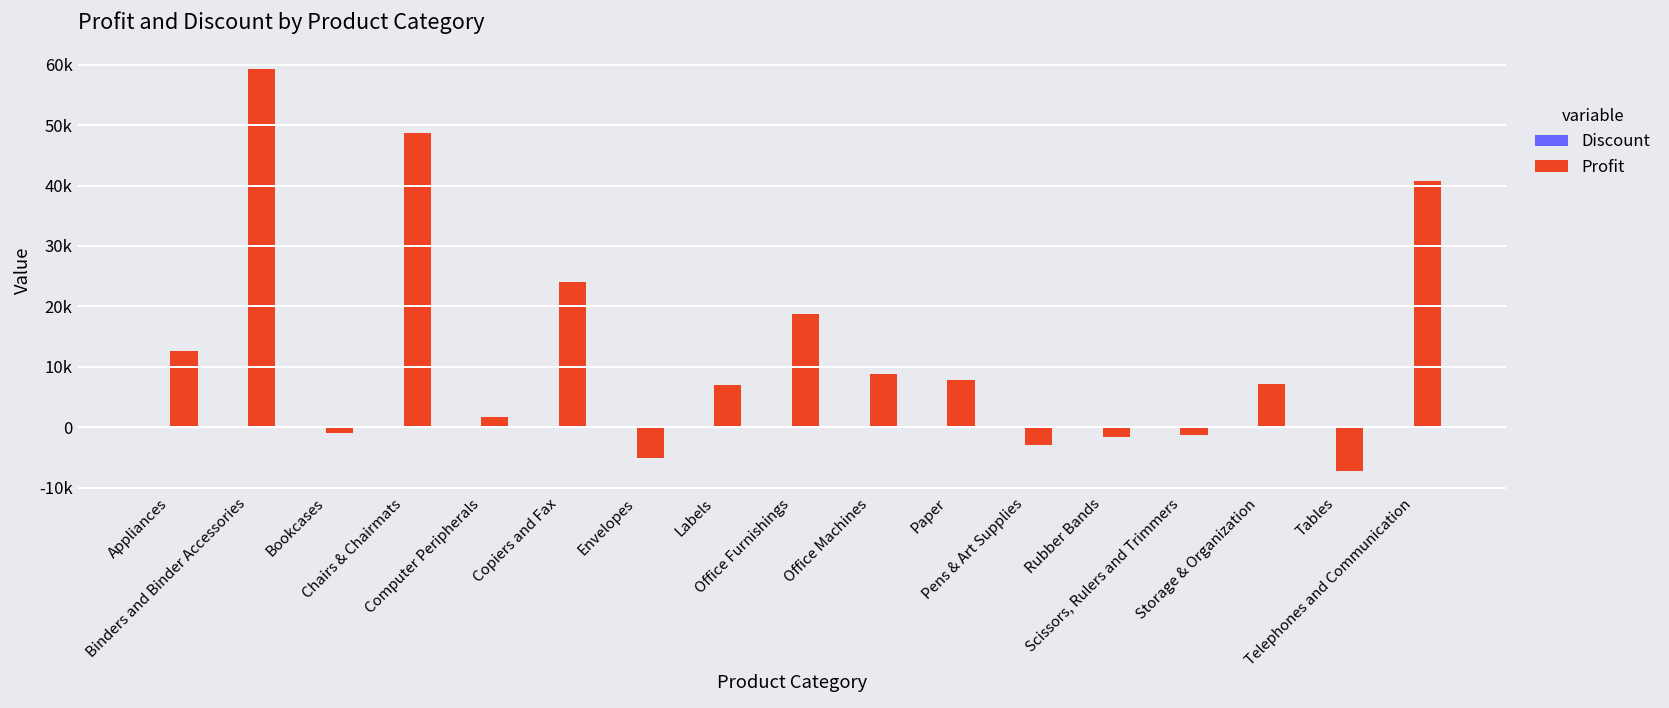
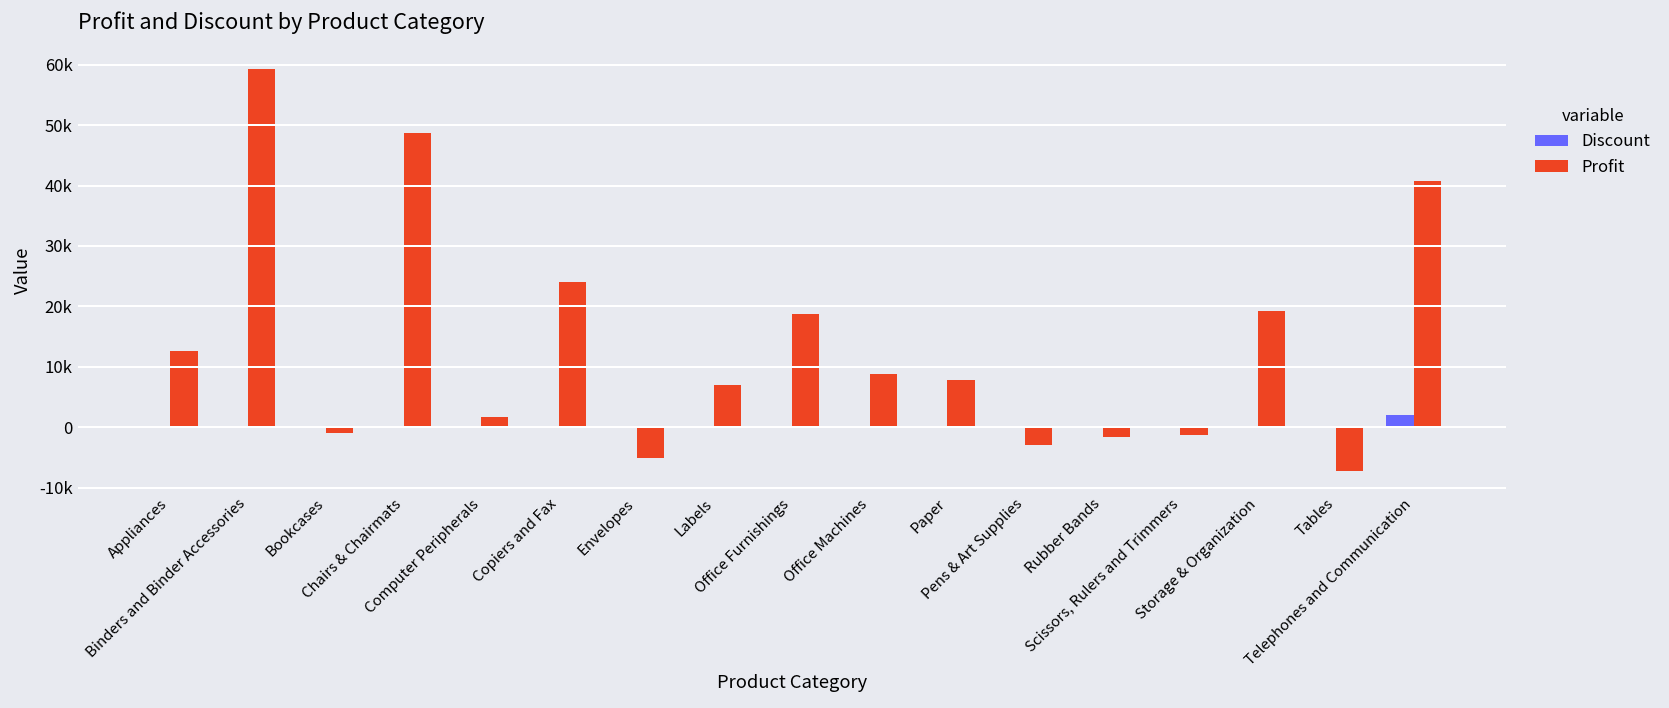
Profit, Storage & Organization: 7000 -> 19000
Discount, Telephones and Communication: 0 -> 2000
